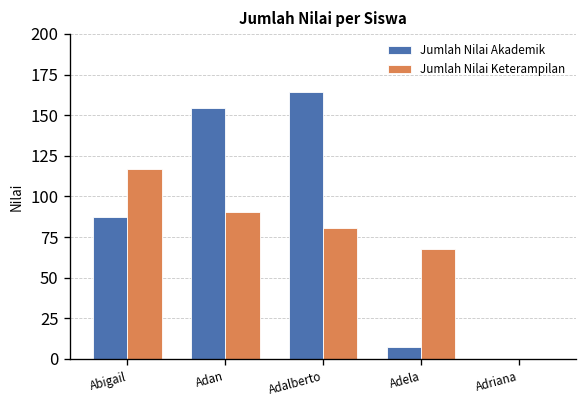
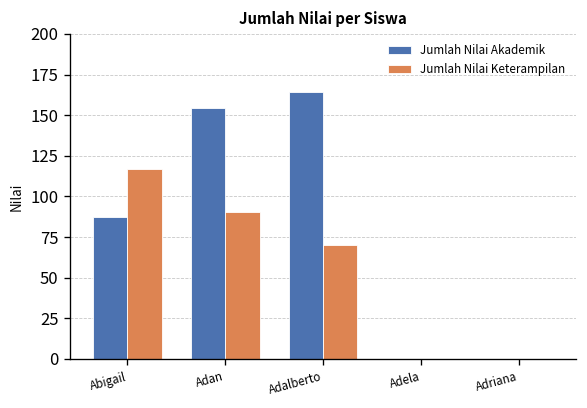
Jumlah Nilai Keterampilan, Adalberto: 80 -> 70
Jumlah Nilai Akademik, Adela: 7 -> 0
Jumlah Nilai Keterampilan, Adela: 68 -> 0
